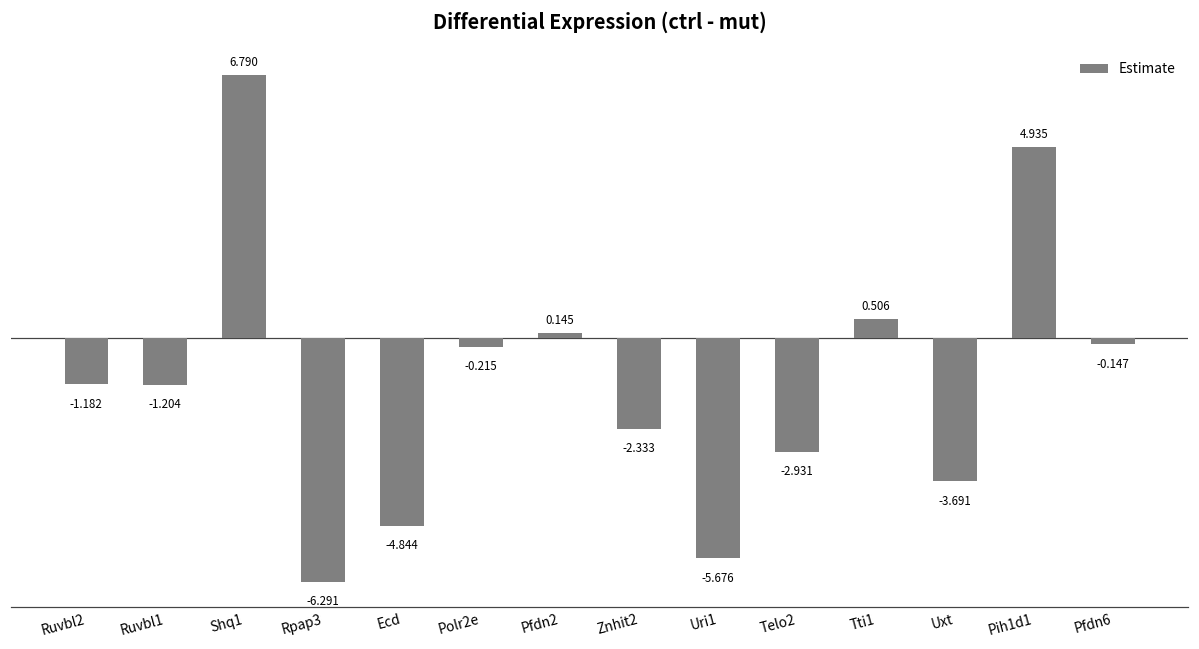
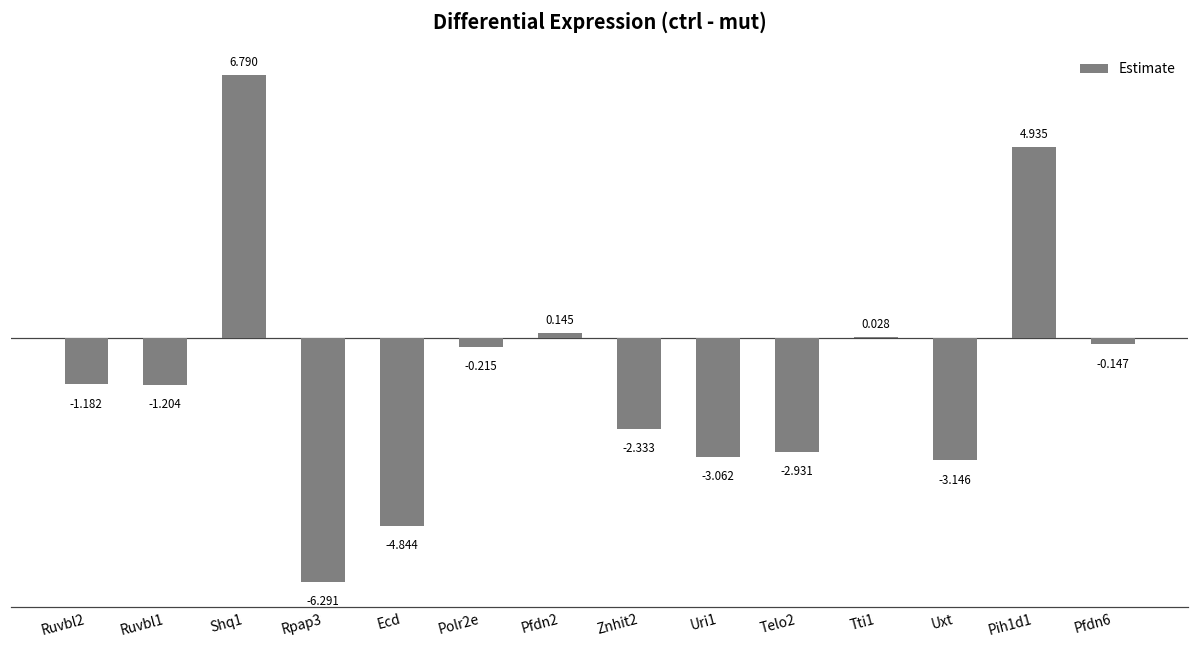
Uri1: -5.676 -> -3.062
Tti1: 0.506 -> 0.028
Uxt: -3.691 -> -3.146
